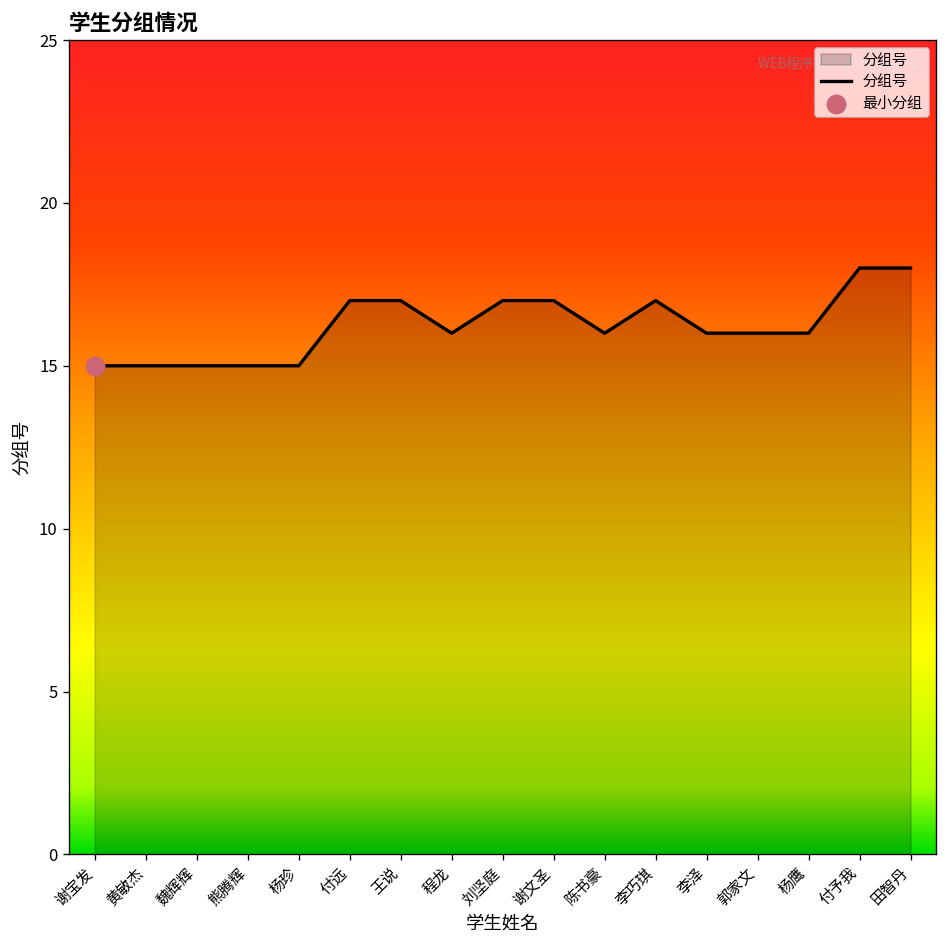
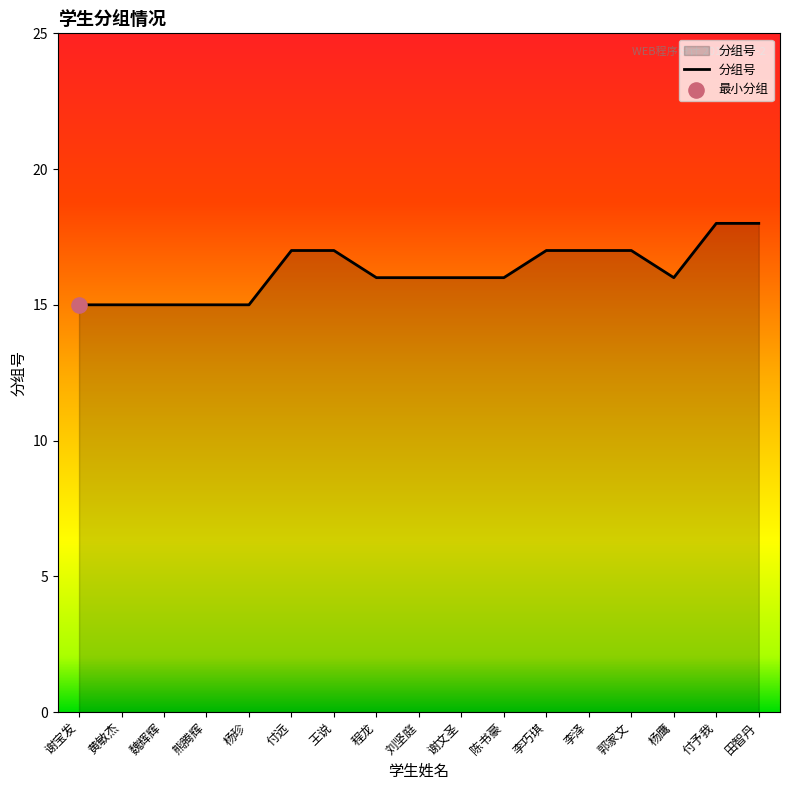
分组号, 刘坚庭: 17 -> 16
分组号, 谢文圣: 17 -> 16
分组号, 李泽: 16 -> 17
分组号, 郭家文: 16 -> 17
